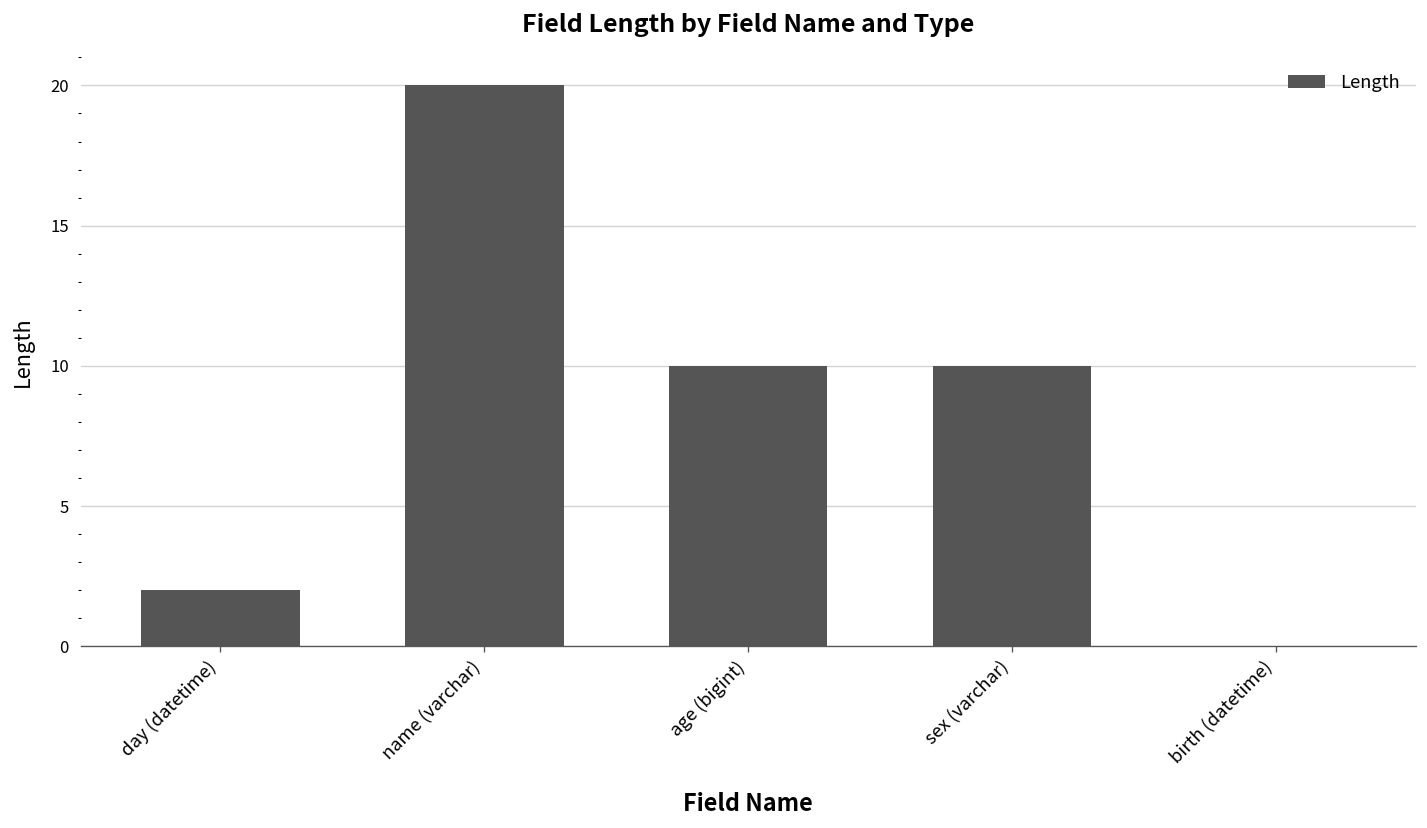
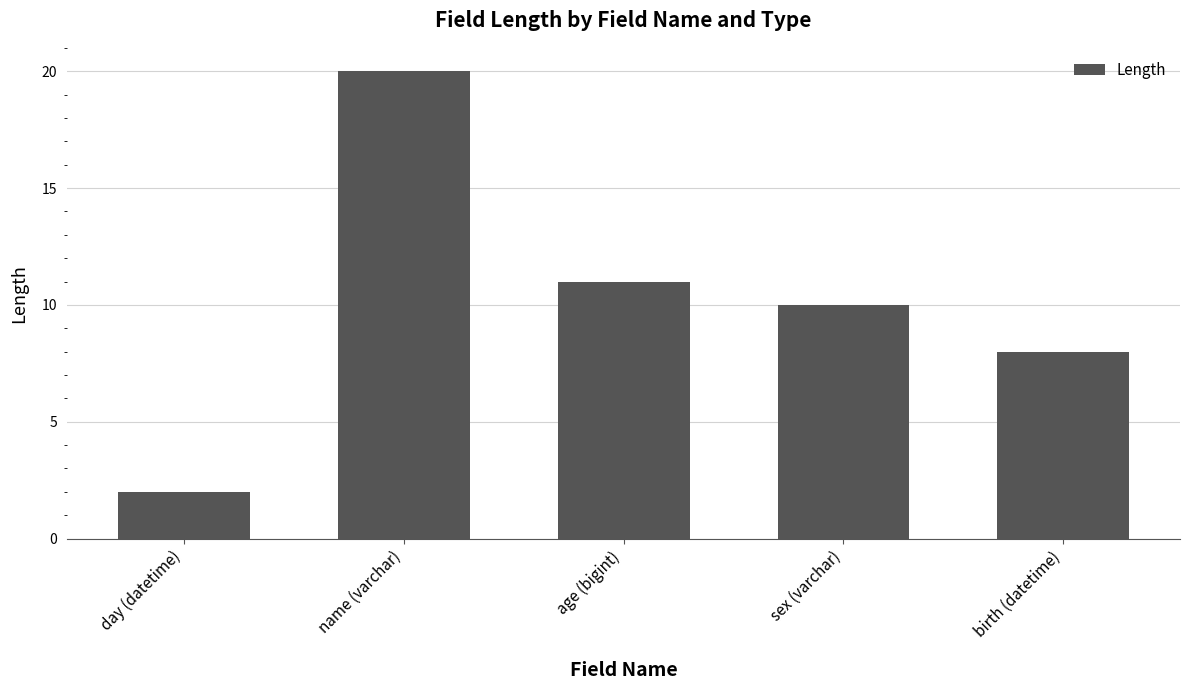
age (bigint): 10 -> 11
birth (datetime): 0 -> 8
